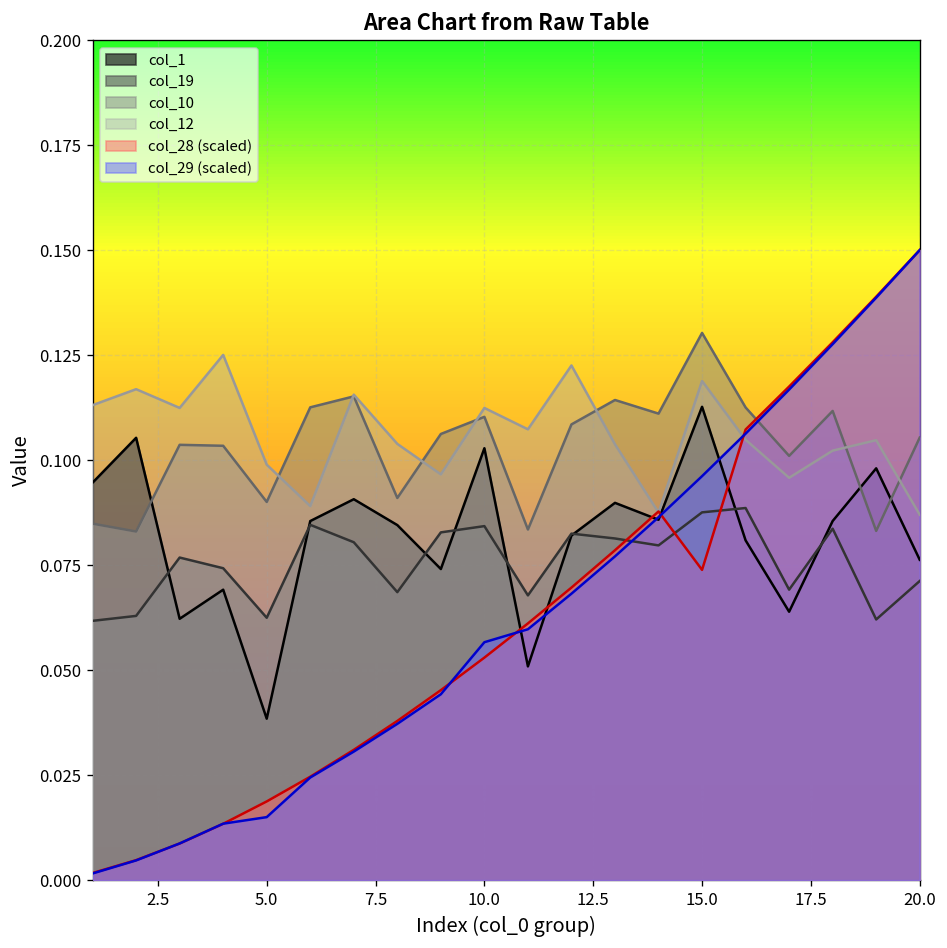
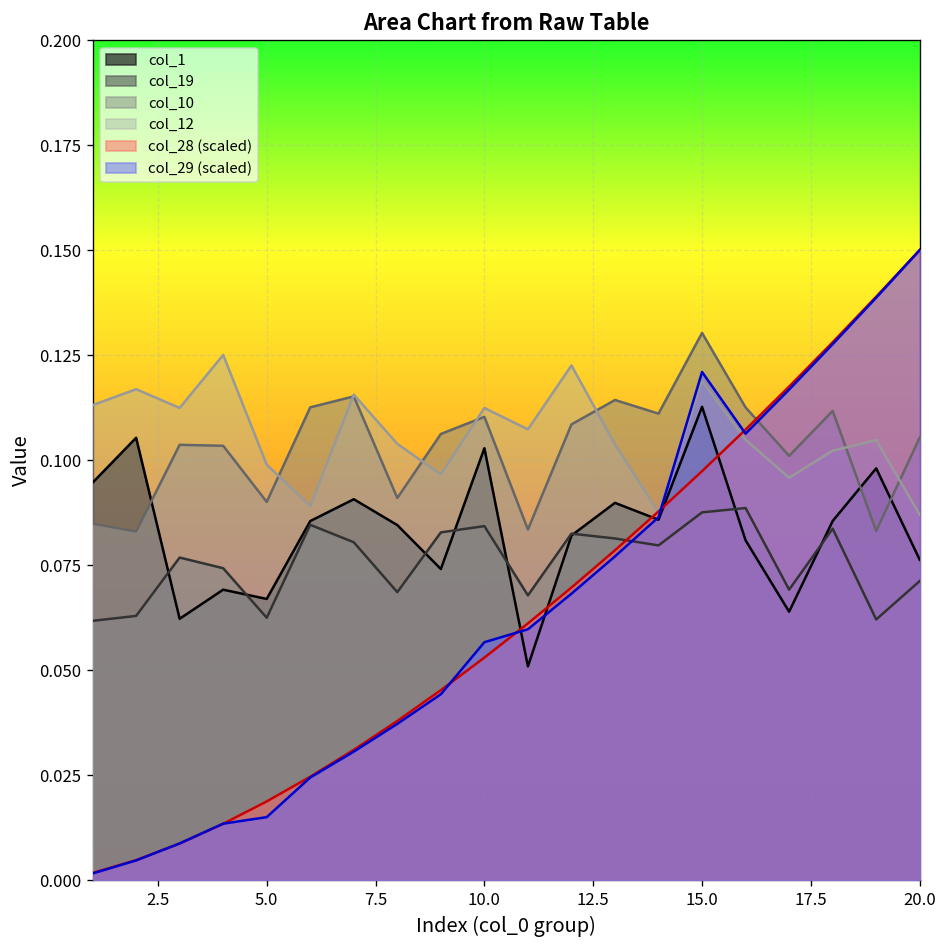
col_1, 5.0: 0.038 -> 0.067
col_28 (scaled), 15.0: 0.074 -> 0.097
col_29 (scaled), 15.0: 0.096 -> 0.121
